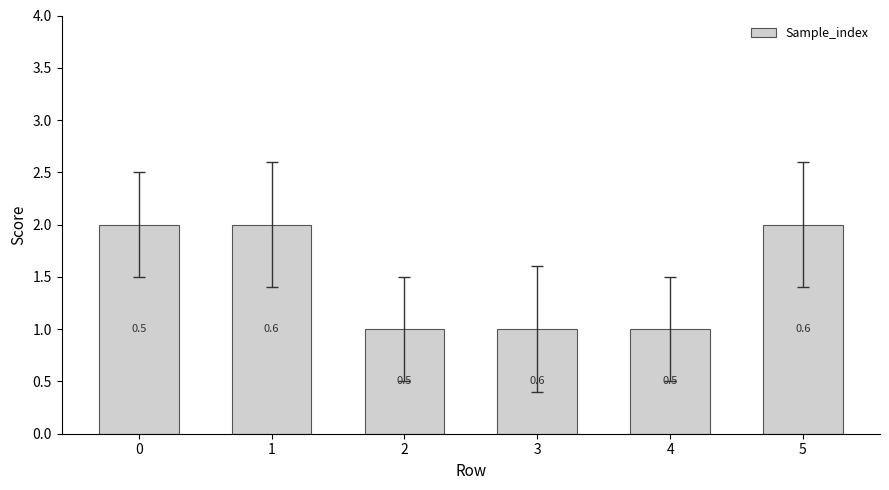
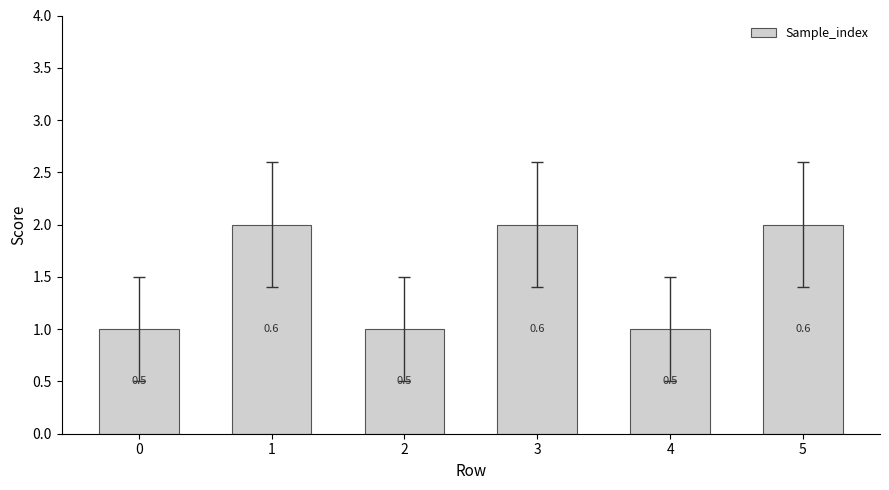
Sample_index, 0: 2 -> 1
Sample_index, 3: 1 -> 2
